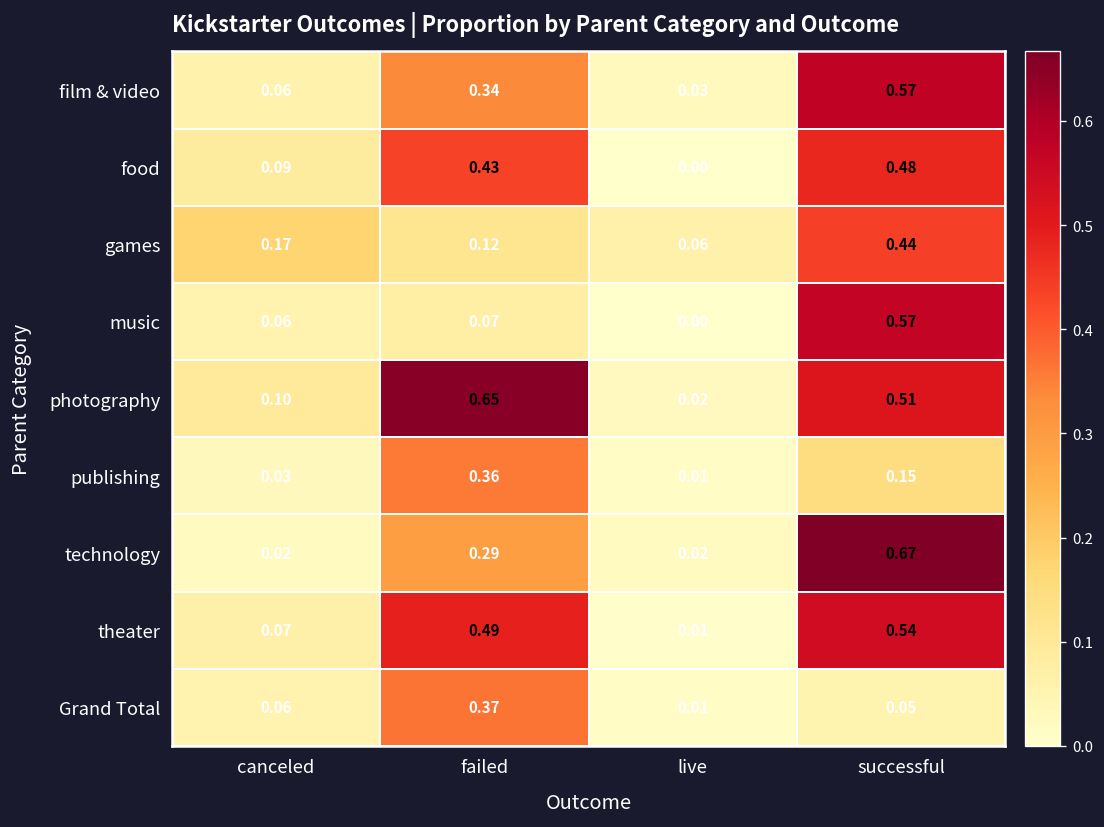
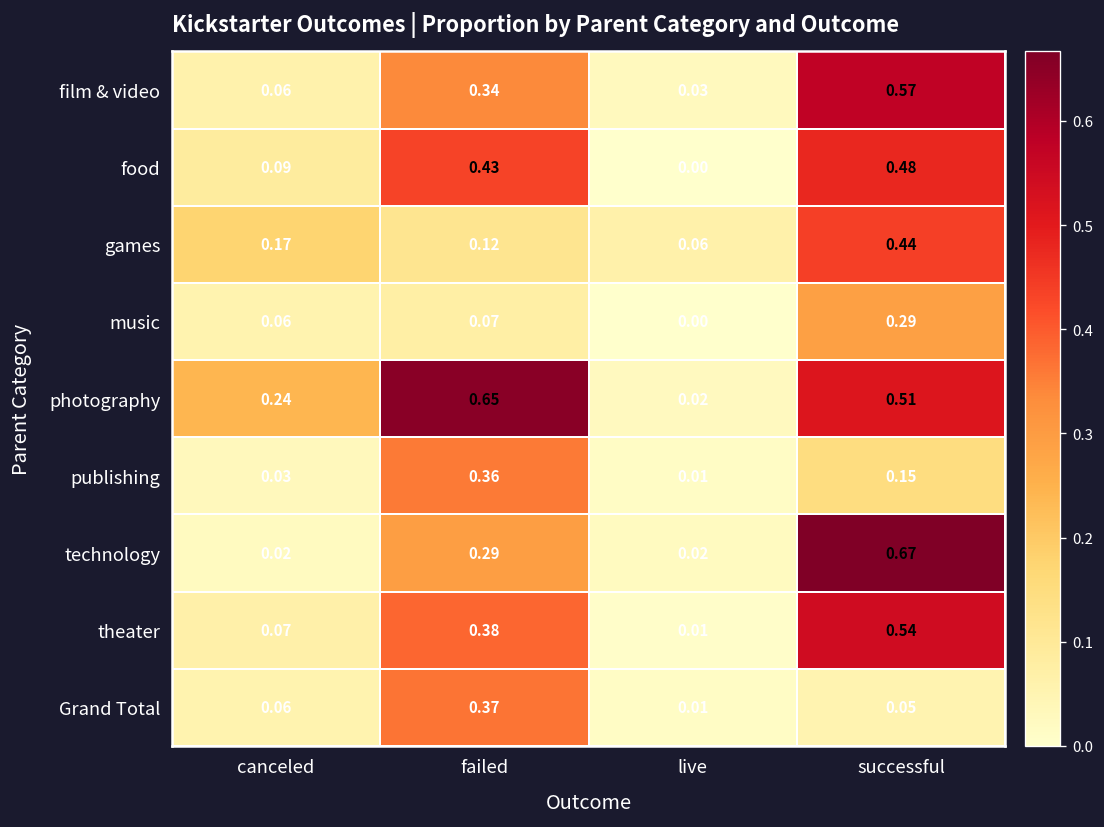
music, successful: 0.57 -> 0.29
photography, canceled: 0.10 -> 0.24
theater, failed: 0.49 -> 0.38
